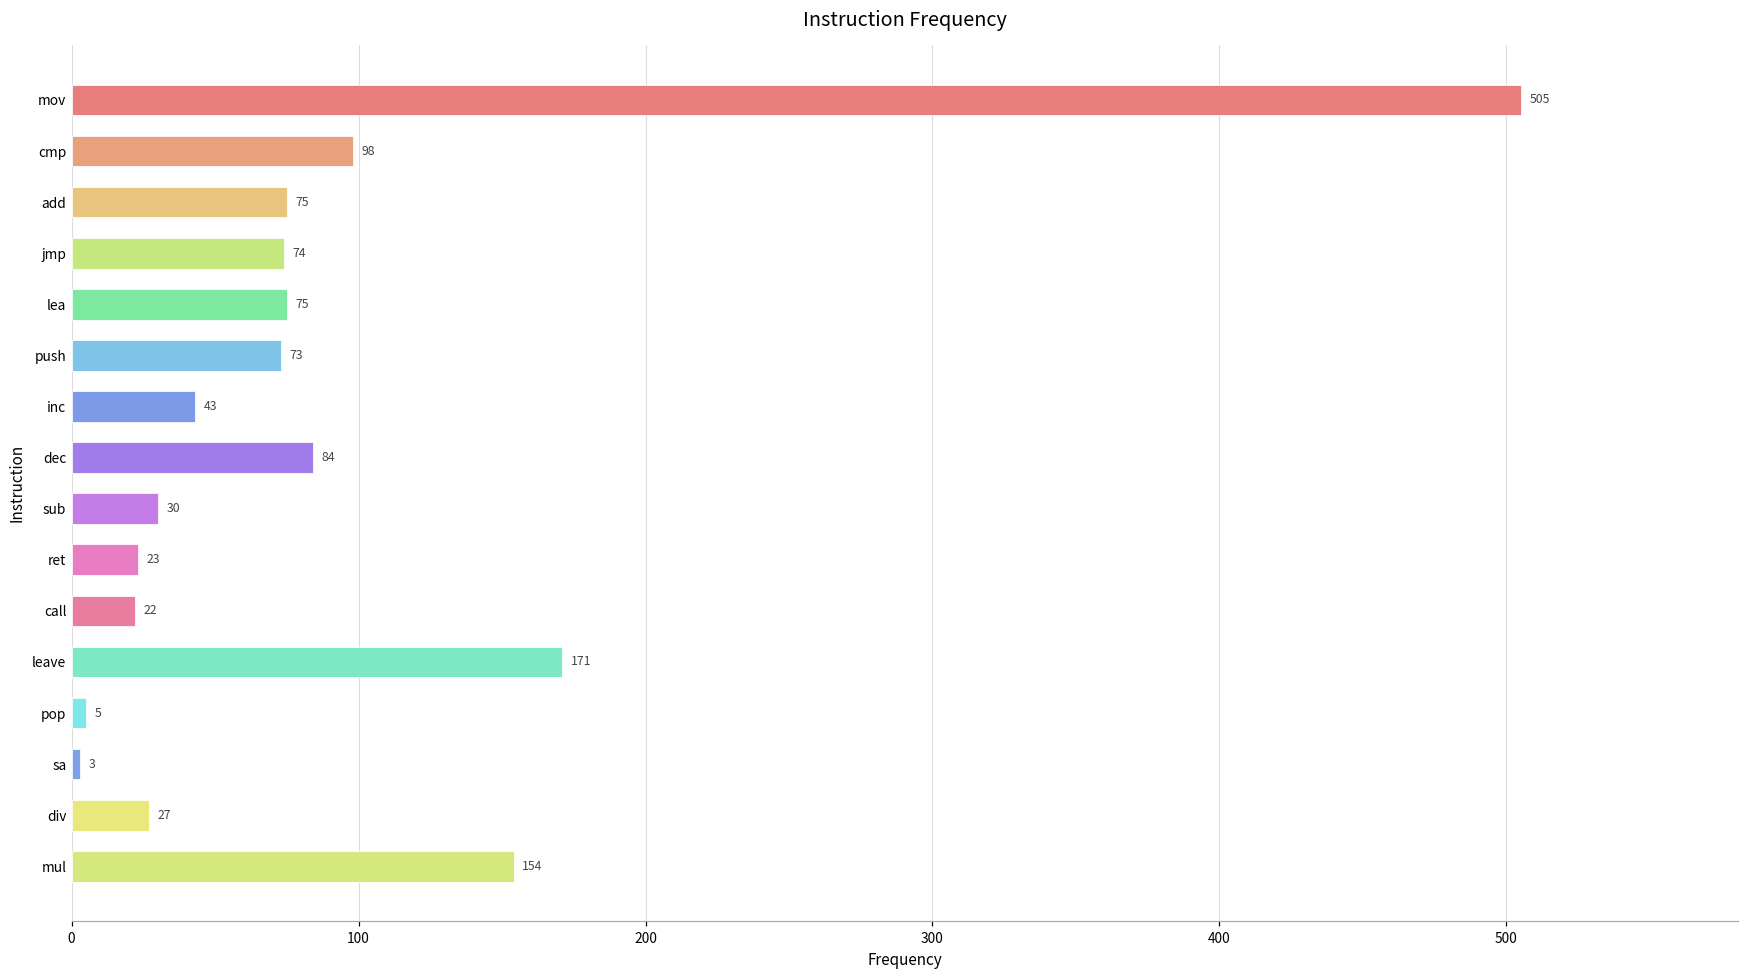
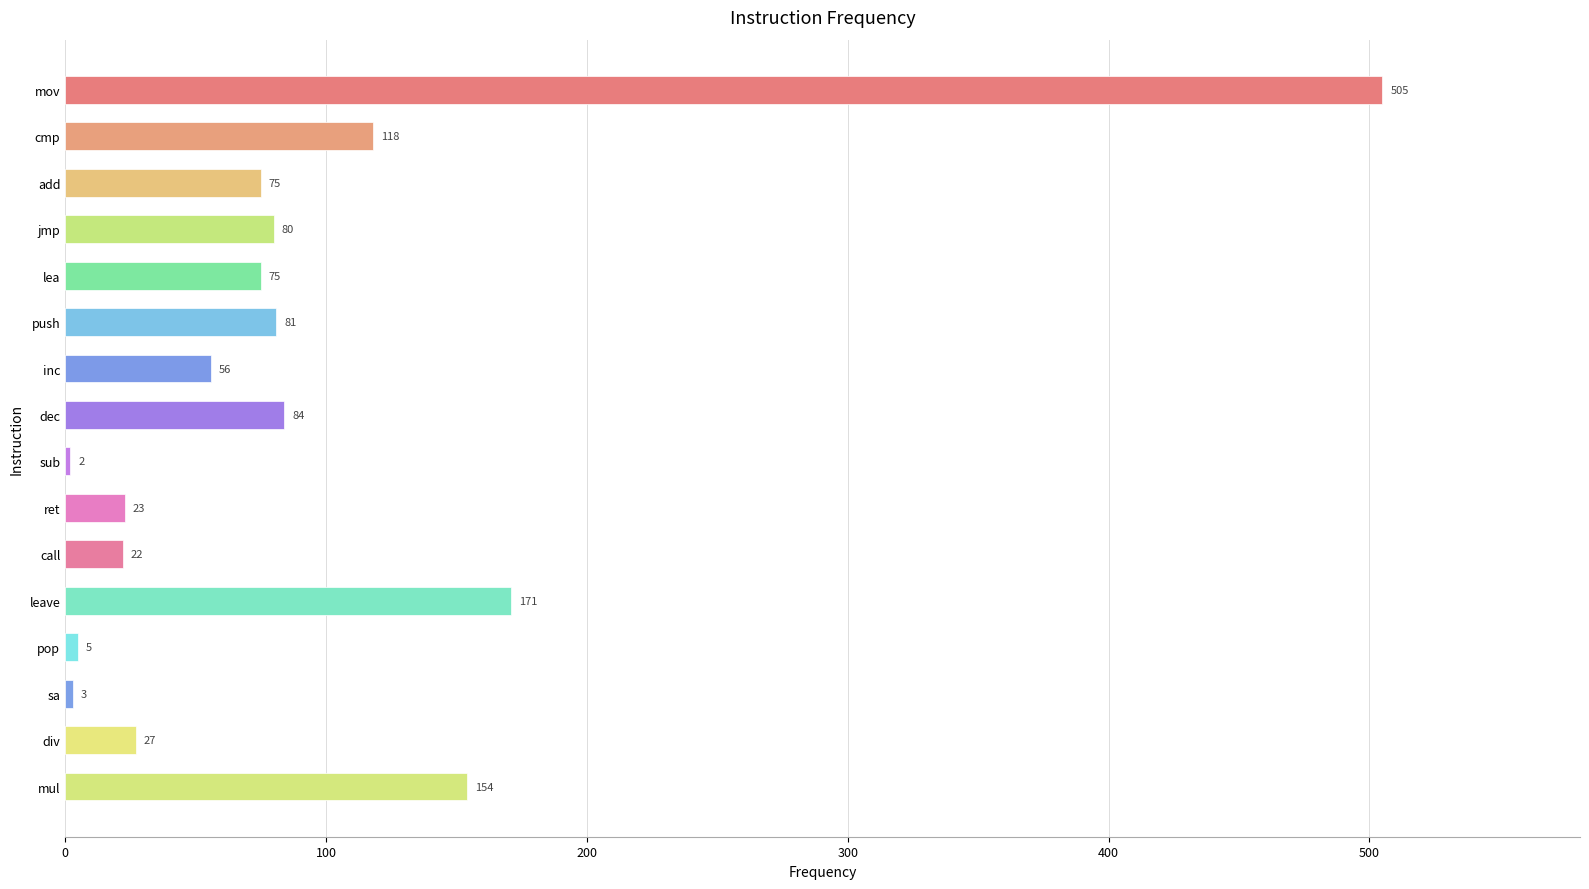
cmp: 98 -> 118
jmp: 74 -> 80
push: 73 -> 81
inc: 43 -> 56
sub: 30 -> 2
